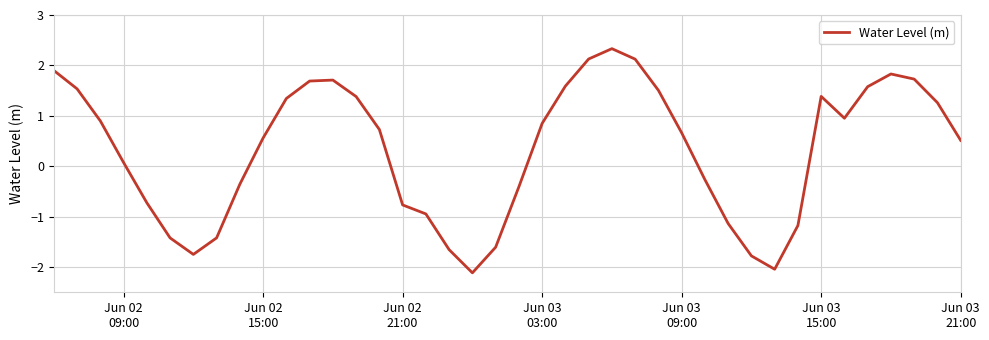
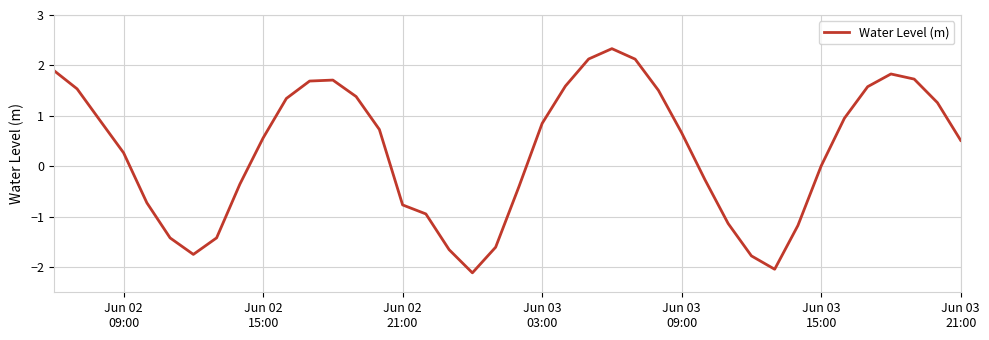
Jun 02 09:00: 0.1 -> 0.3
Jun 03 15:00: 1.4 -> 0.0
